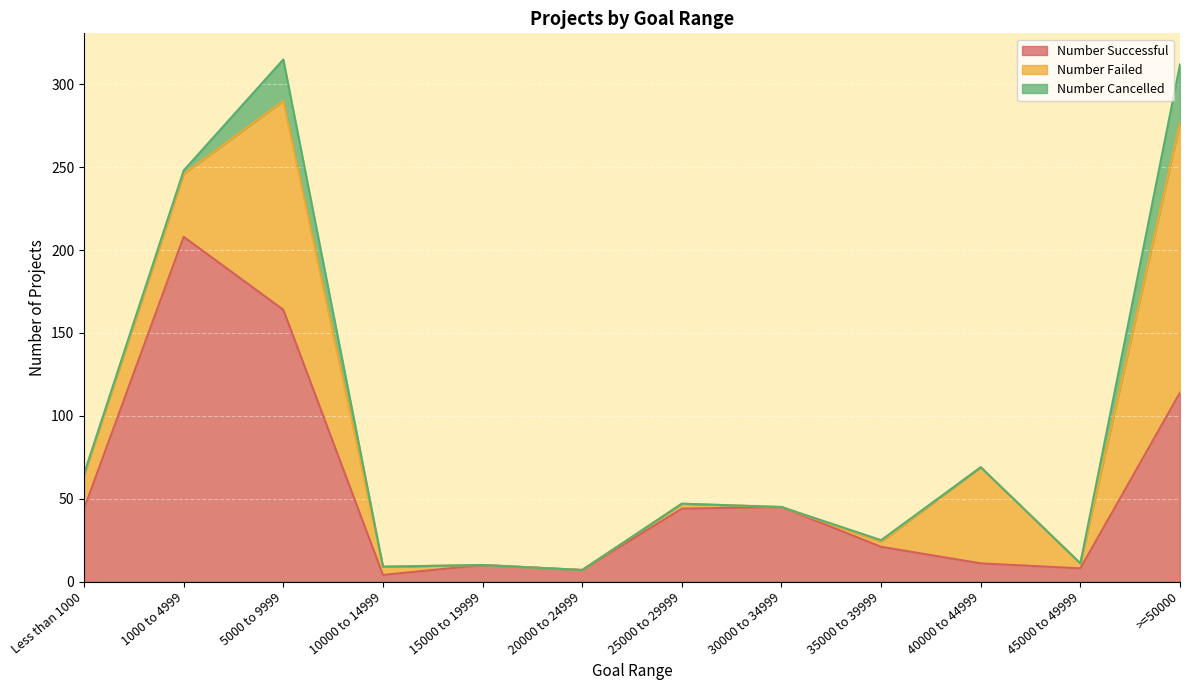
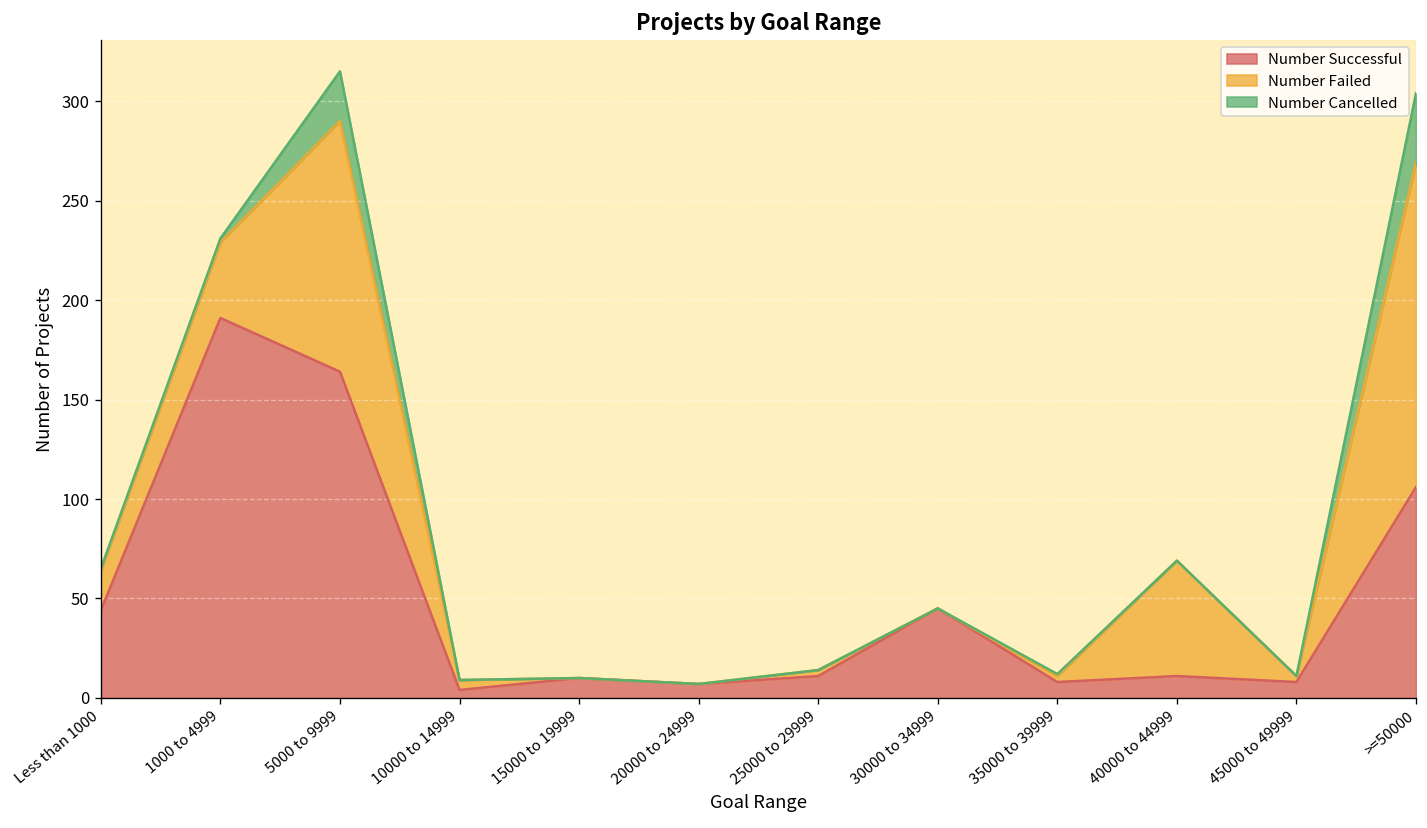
Number Successful, 1000 to 4999: 208 -> 191
Number Successful, 25000 to 29999: 44 -> 11
Number Successful, 35000 to 39999: 21 -> 8
Number Successful, >=50000: 114 -> 106
